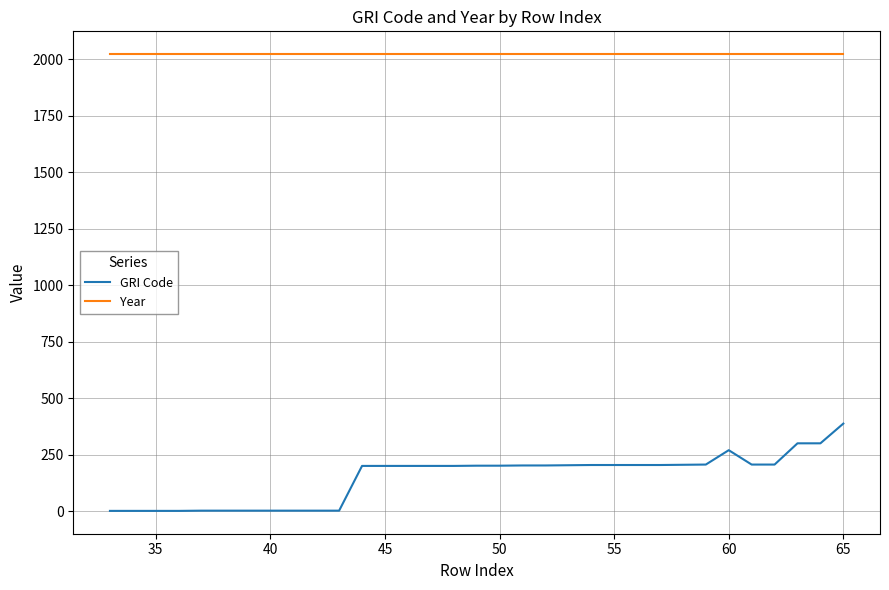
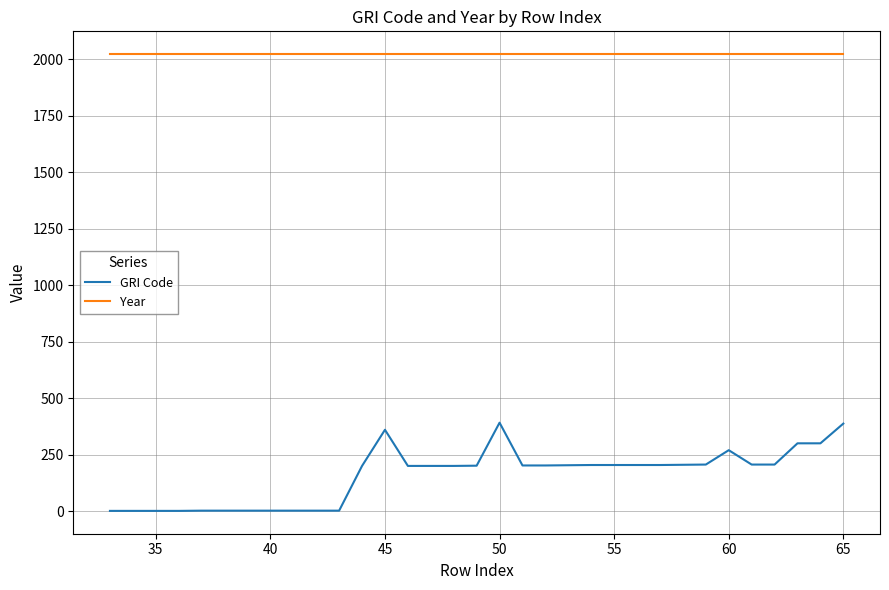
GRI Code, 45: 200 -> 360
GRI Code, 50: 200 -> 390
